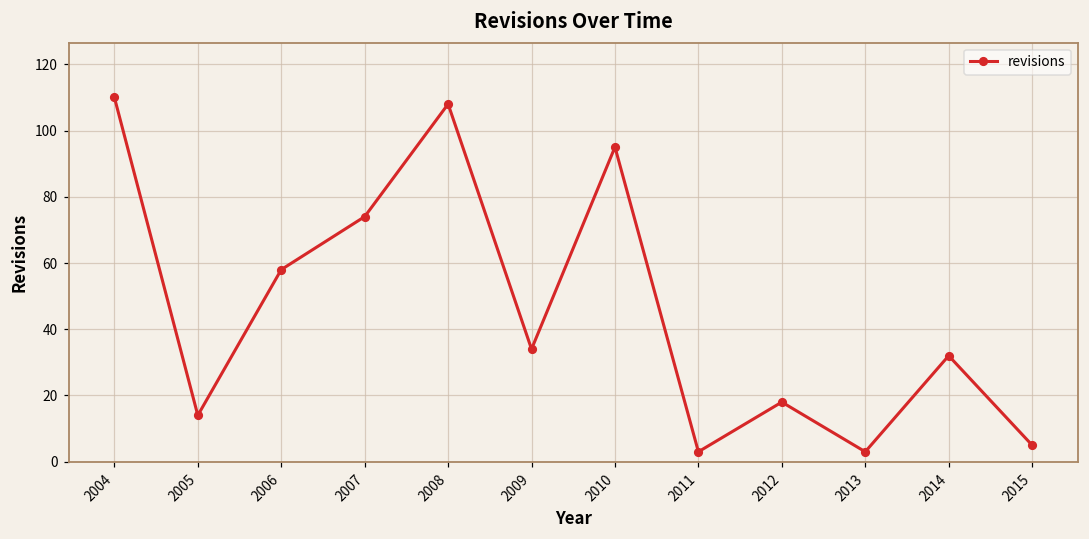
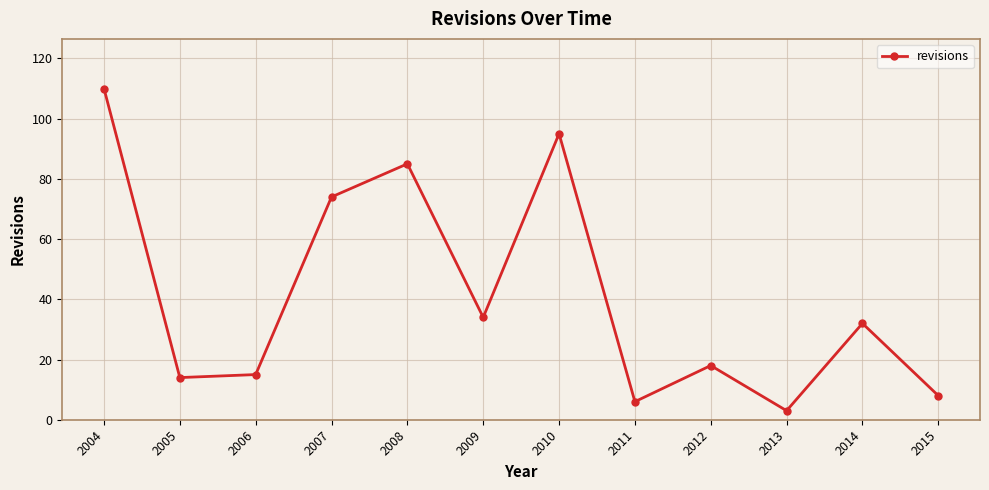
2006: 58 -> 15
2008: 108 -> 85
2011: 3 -> 6
2015: 5 -> 8
